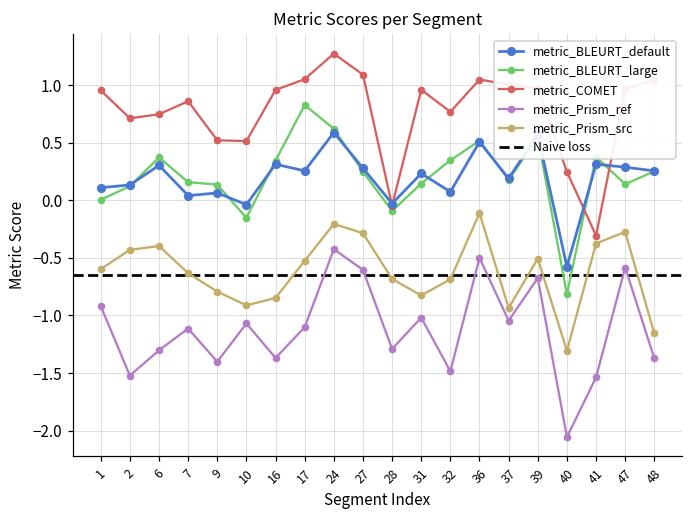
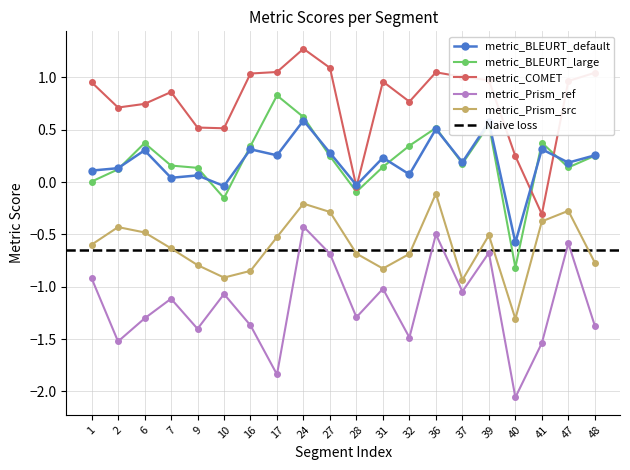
metric_Prism_src, 6: -0.40 -> -0.48
metric_COMET, 16: 0.96 -> 1.04
metric_Prism_ref, 17: -1.10 -> -1.84
metric_Prism_ref, 27: -0.60 -> -0.69
metric_BLEURT_default, 47: 0.29 -> 0.19
metric_Prism_src, 48: -1.16 -> -0.77
